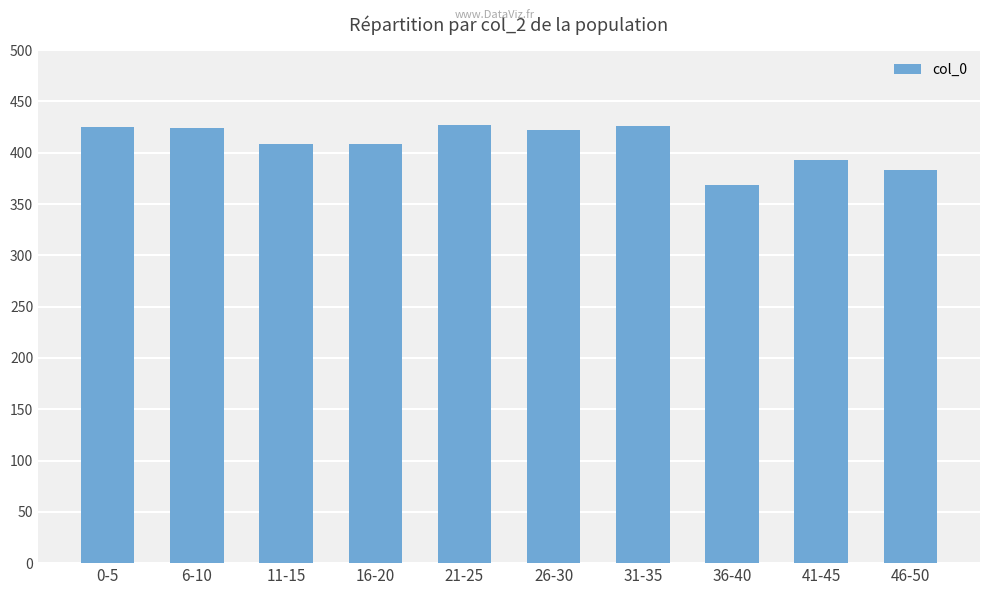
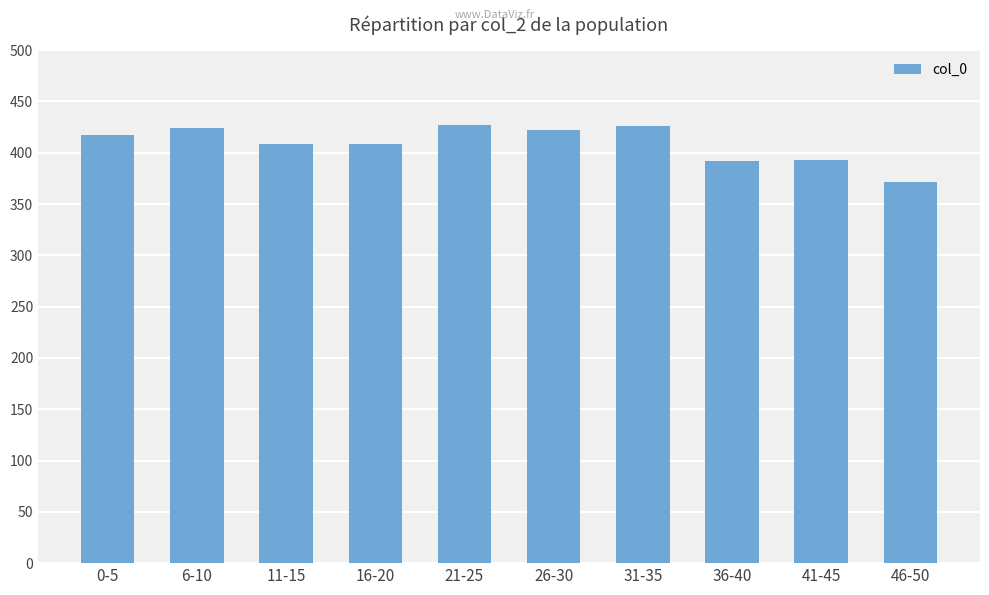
0-5: 425 -> 417
36-40: 369 -> 392
46-50: 383 -> 371
